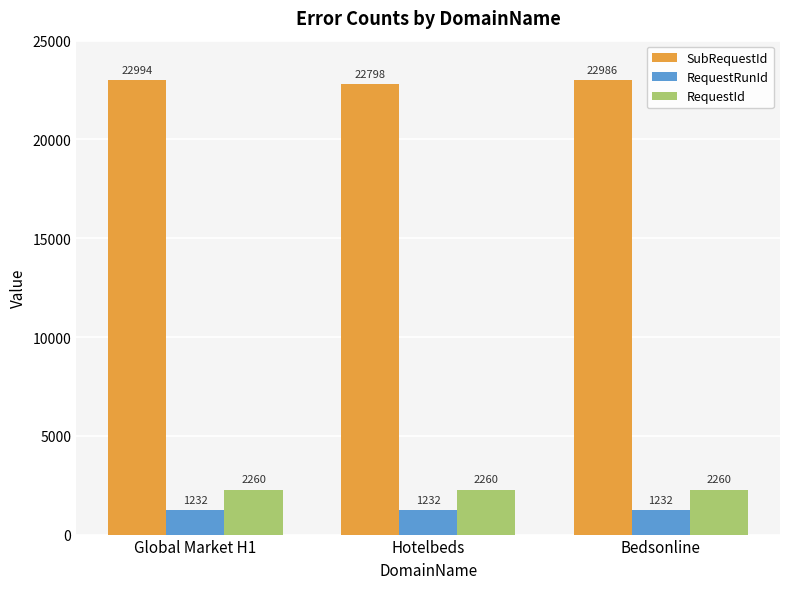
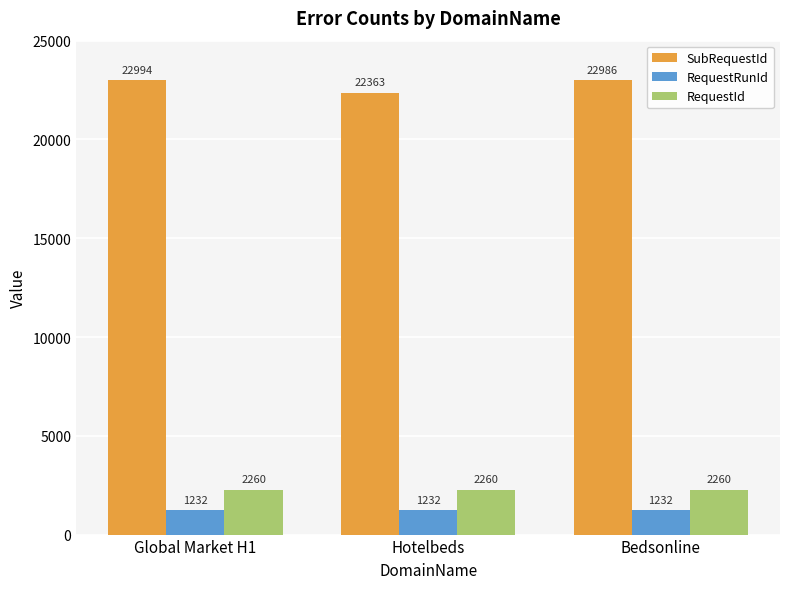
SubRequestId, Hotelbeds: 22798 -> 22363
